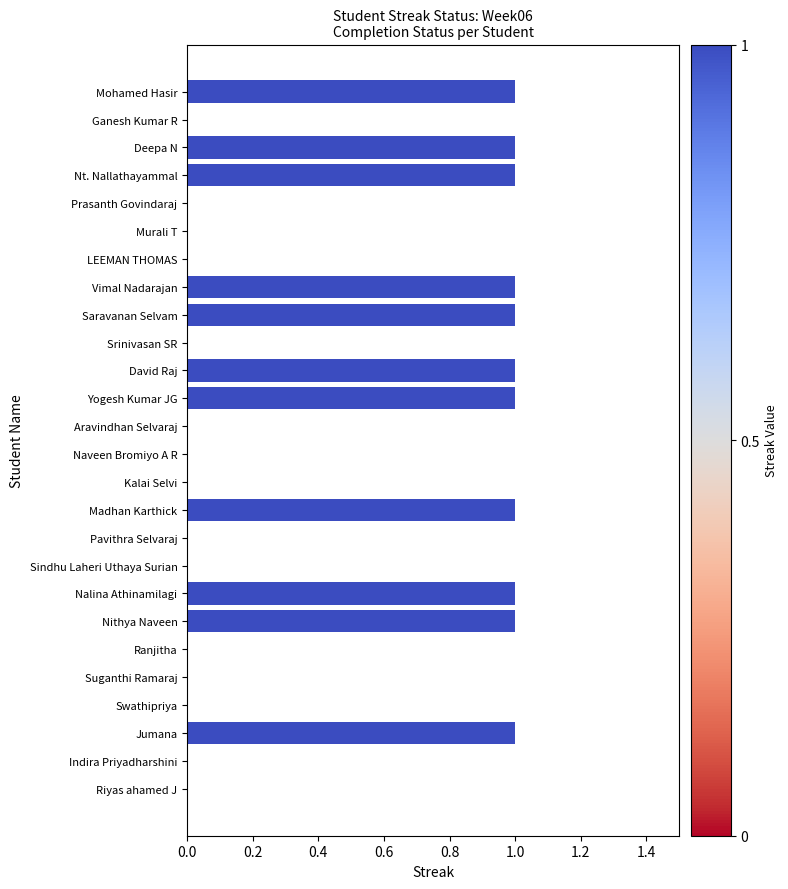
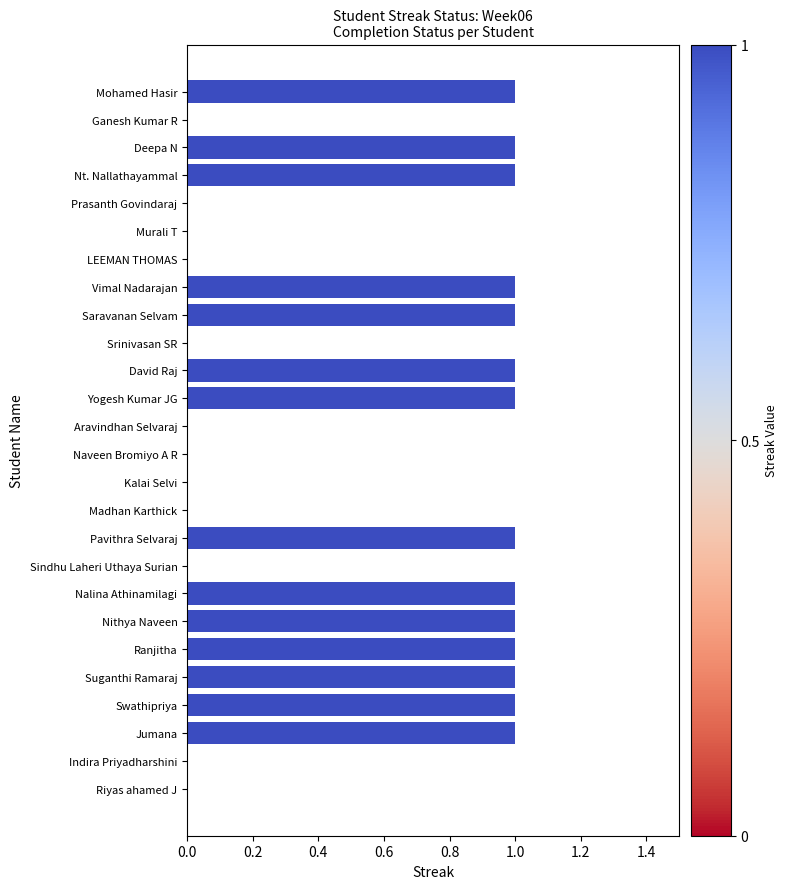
Madhan Karthick: 1 -> 0
Pavithra Selvaraj: 0 -> 1
Ranjitha: 0 -> 1
Suganthi Ramaraj: 0 -> 1
Swathipriya: 0 -> 1
